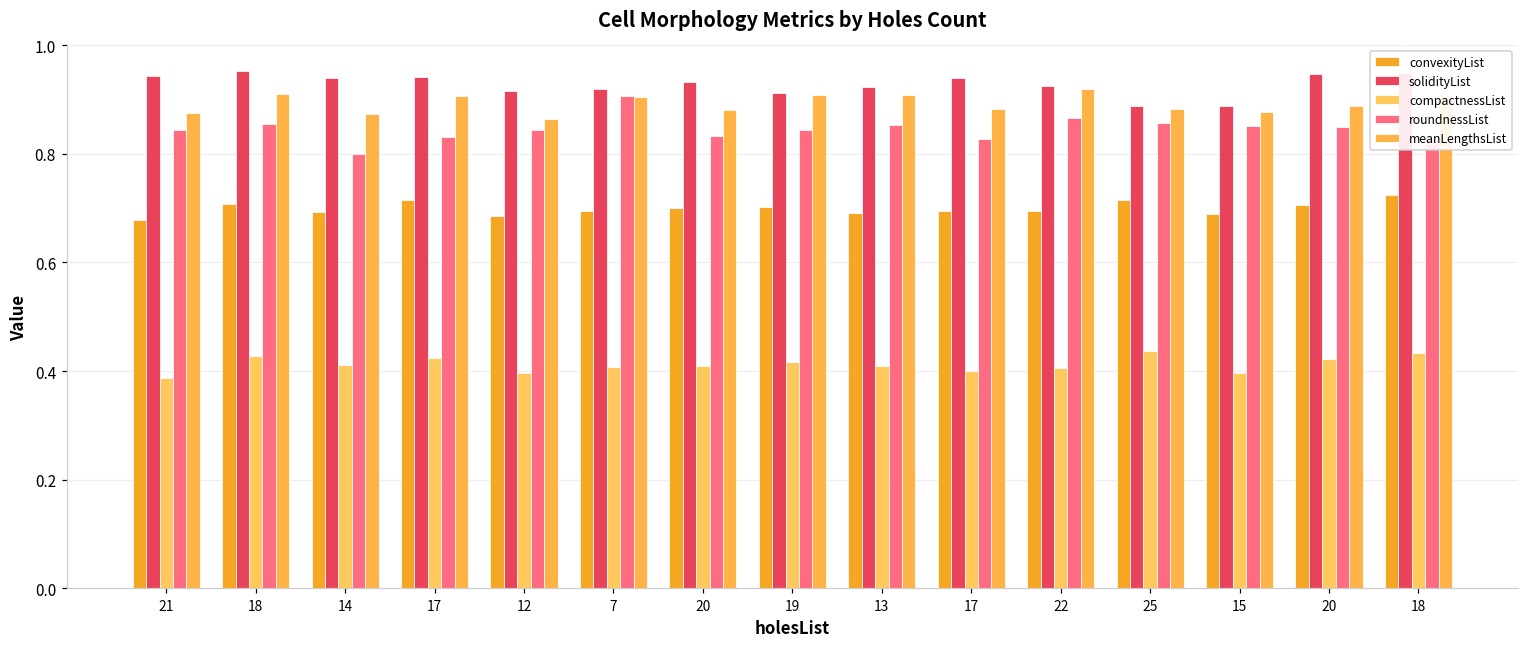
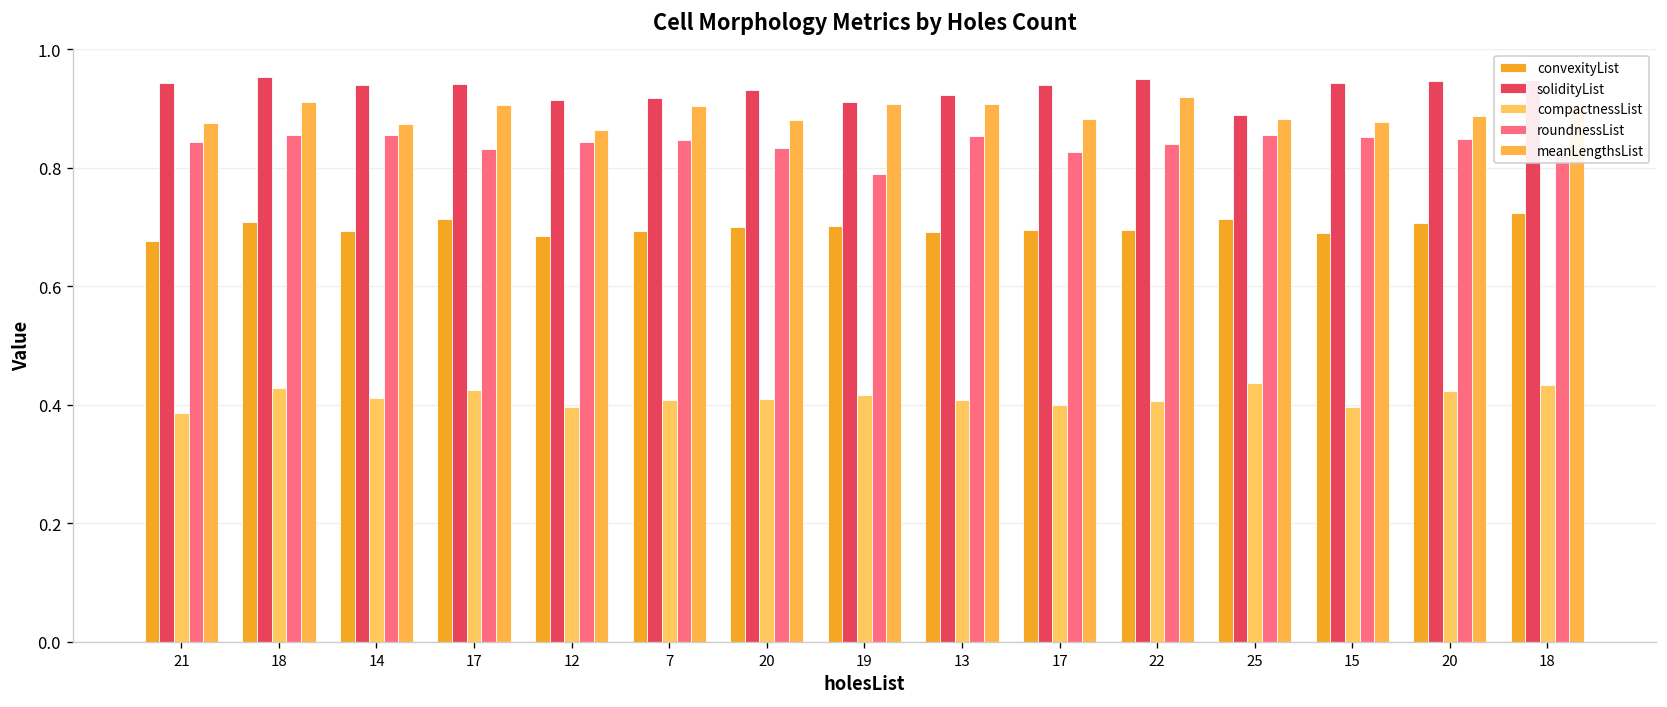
roundnessList, 14: 0.80 -> 0.86
roundnessList, 7: 0.91 -> 0.85
roundnessList, 19: 0.84 -> 0.79
solidityList, 22: 0.92 -> 0.95
roundnessList, 22: 0.87 -> 0.84
solidityList, 15: 0.89 -> 0.94
